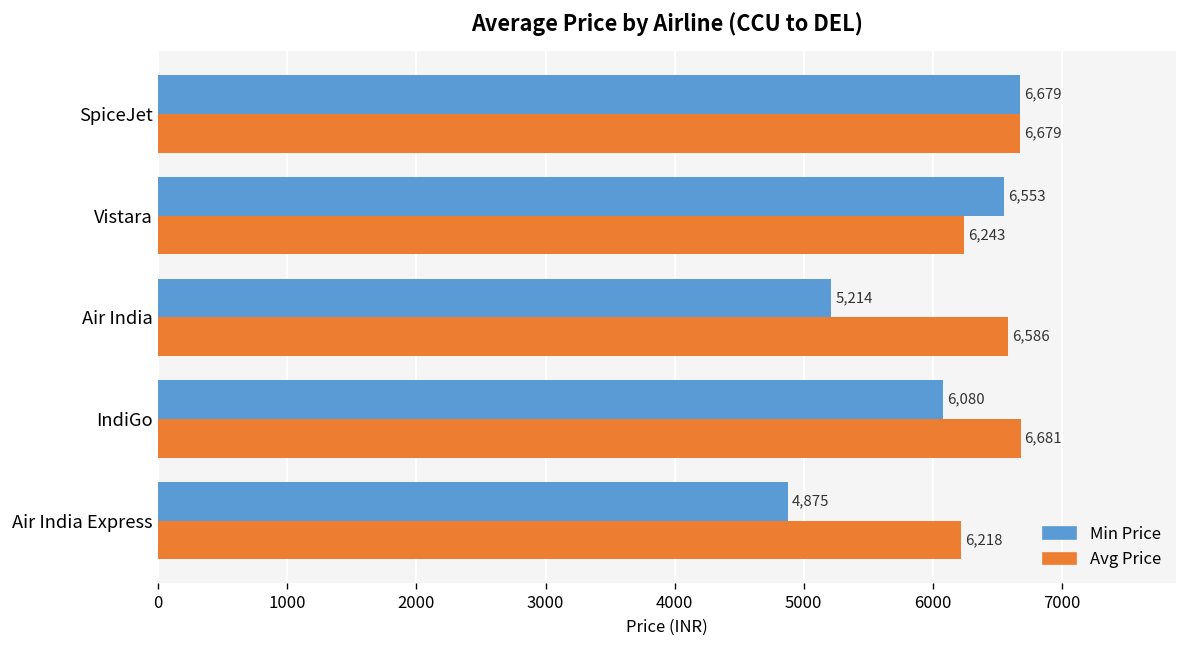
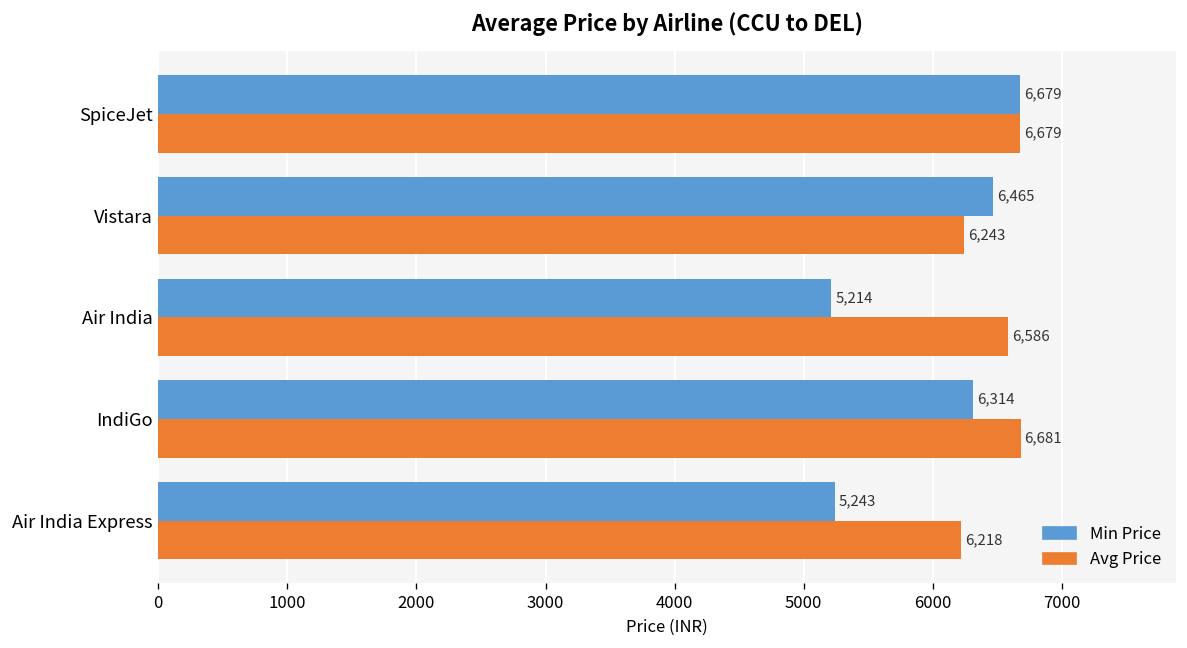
Min Price, Vistara: 6,553 -> 6,465
Min Price, IndiGo: 6,080 -> 6,314
Min Price, Air India Express: 4,875 -> 5,243
